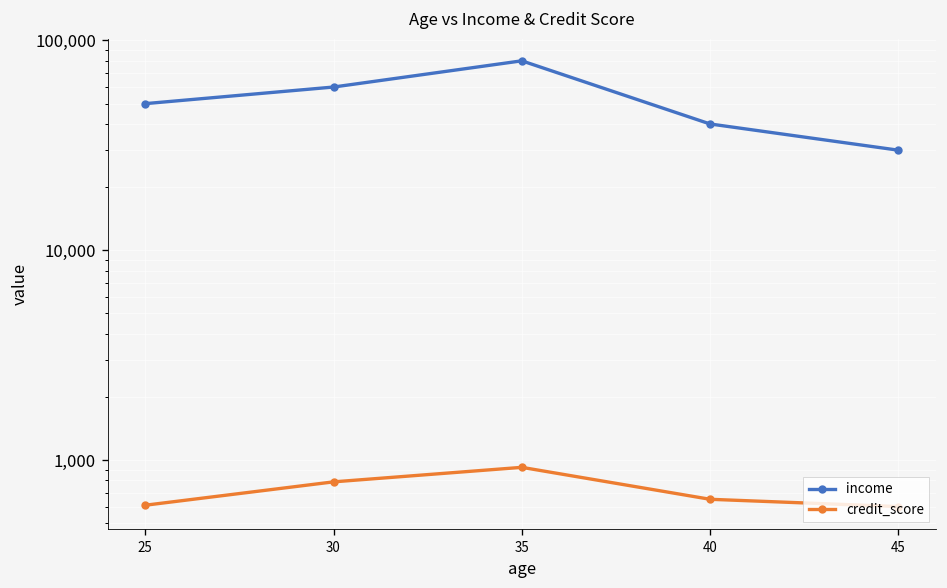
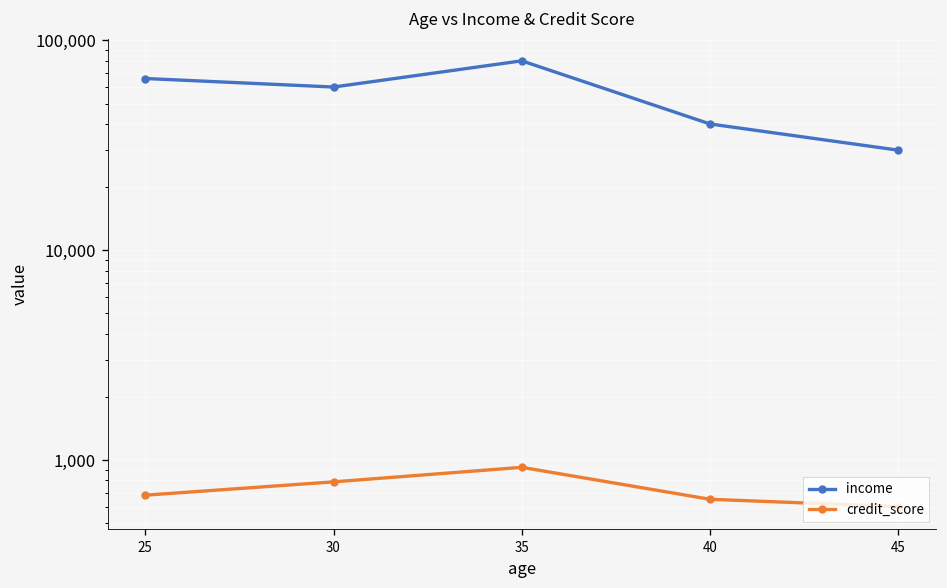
income, 25: 50,000 -> 66,000
credit_score, 25: 610 -> 680
